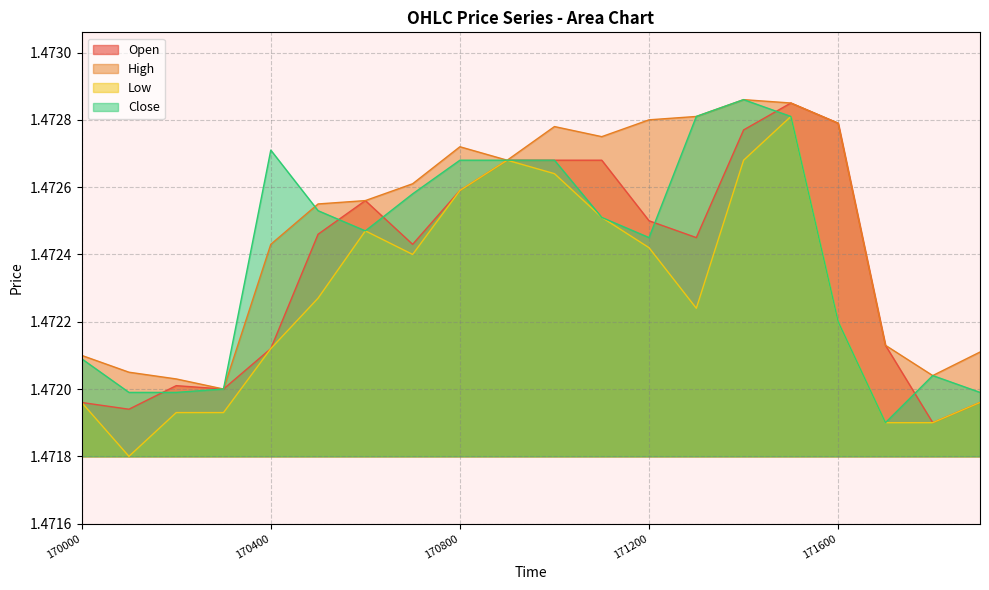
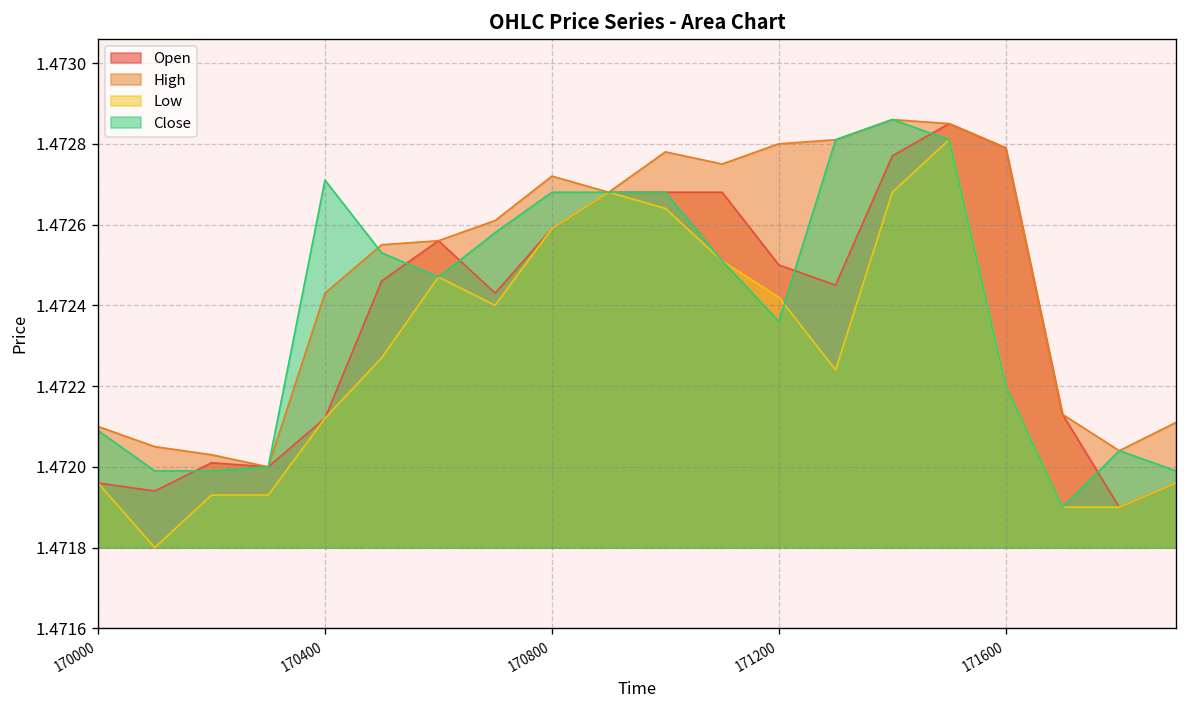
Close, 171200: 1.47245 -> 1.47236
